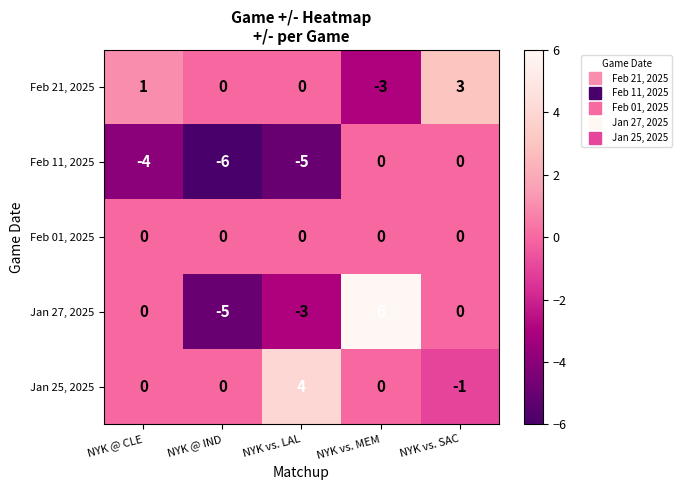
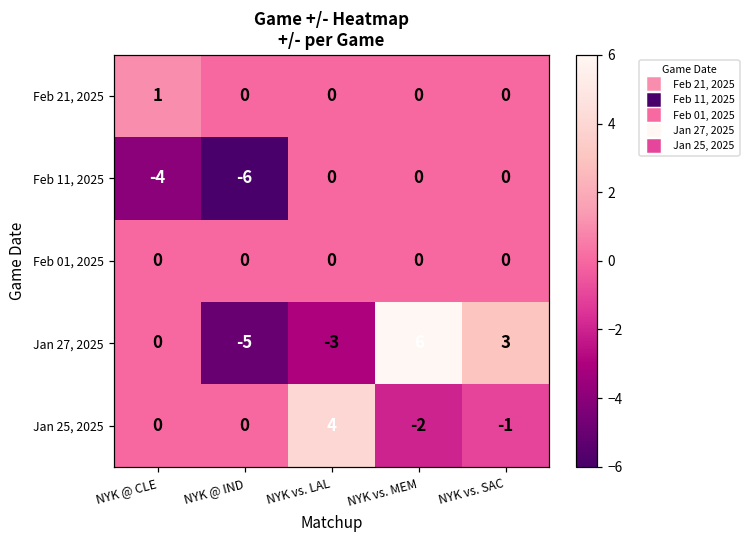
Feb 21, 2025, NYK vs. MEM: -3 -> 0
Feb 21, 2025, NYK vs. SAC: 3 -> 0
Feb 11, 2025, NYK vs. LAL: -5 -> 0
Jan 27, 2025, NYK vs. SAC: 0 -> 3
Jan 25, 2025, NYK vs. MEM: 0 -> -2
